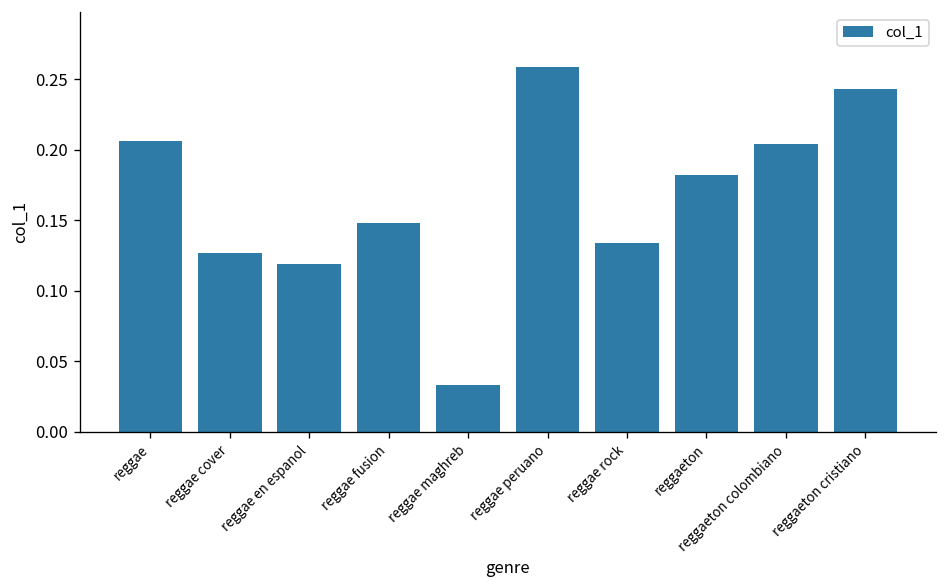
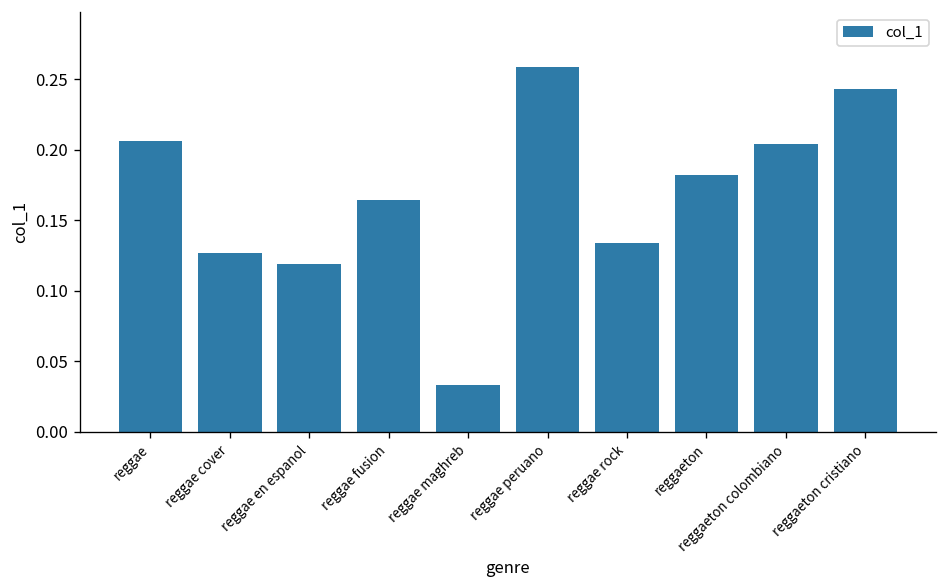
reggae fusion: 0.149 -> 0.164
